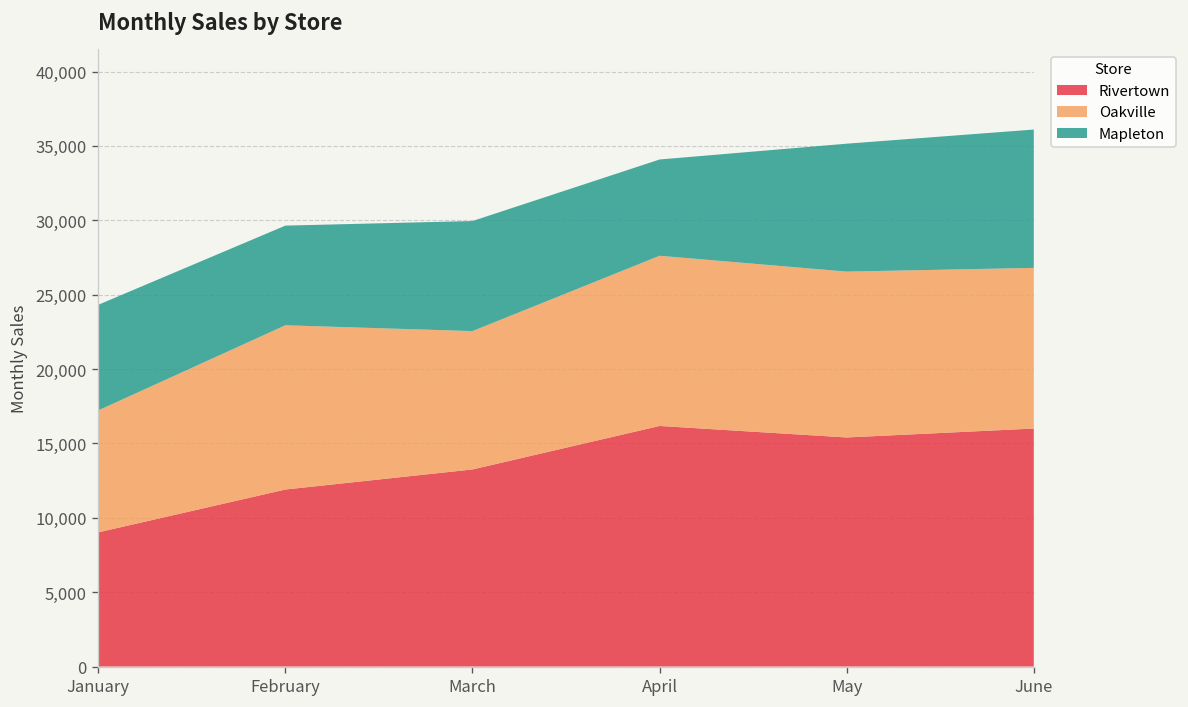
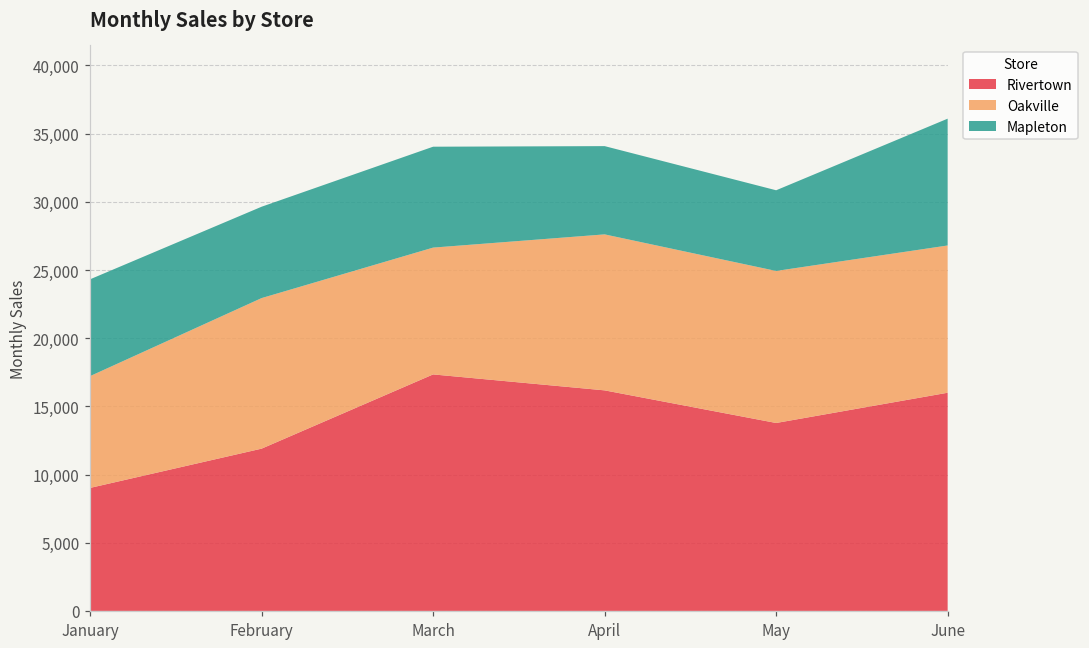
Rivertown, March: 13,300 -> 17,300
Rivertown, May: 15,400 -> 13,800
Mapleton, May: 8,600 -> 5,900
